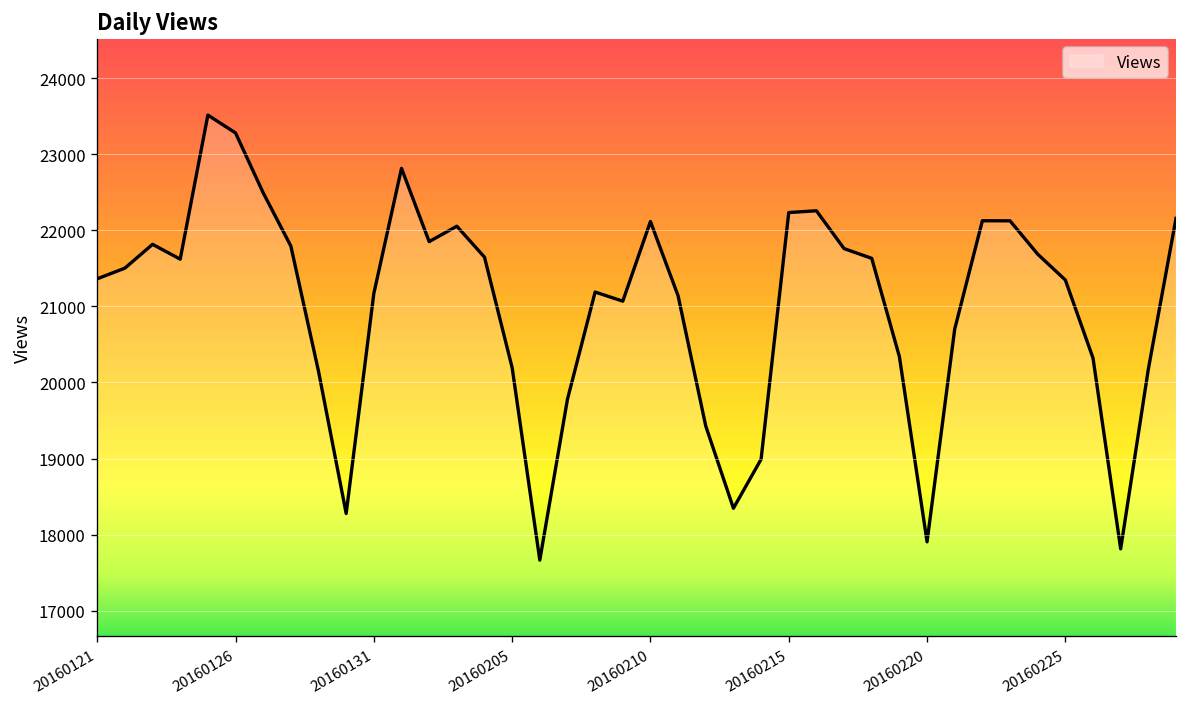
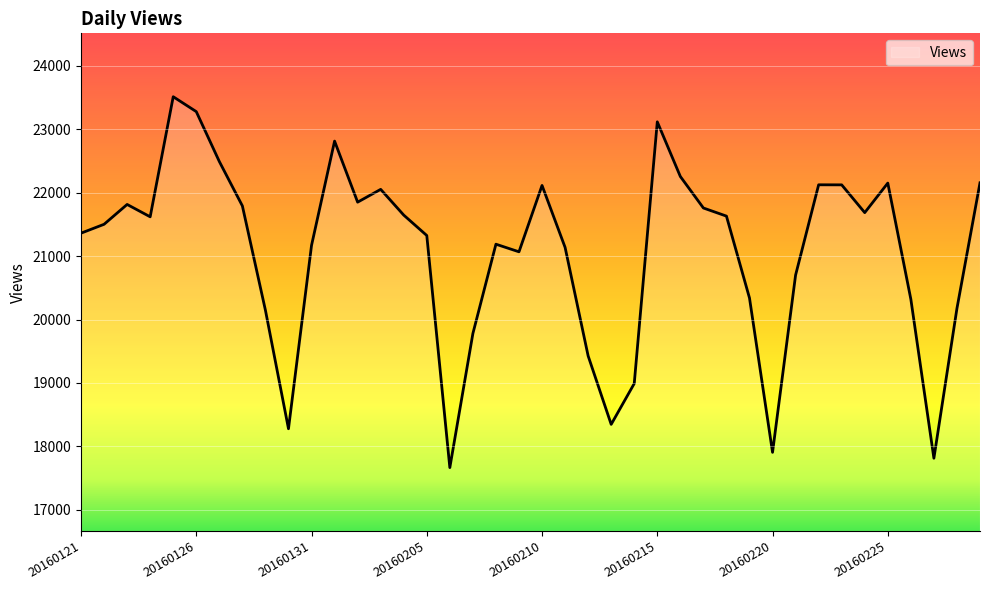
20160205: 20200 -> 21300
20160215: 22200 -> 23100
20160225: 21300 -> 22200
